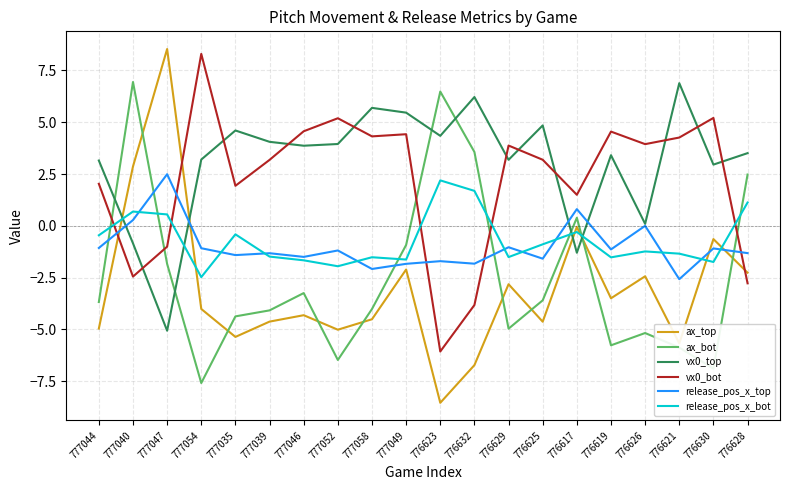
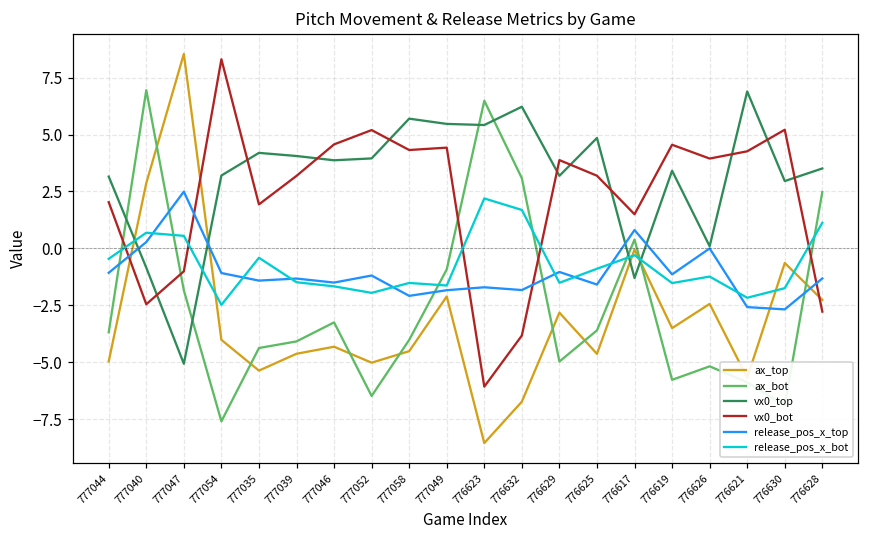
vx0_top, 777035: 4.6 -> 4.2
vx0_top, 776623: 4.3 -> 5.4
ax_bot, 776632: 3.6 -> 3.1
release_pos_x_bot, 776621: -1.3 -> -2.2
release_pos_x_top, 776630: -1.1 -> -2.7
